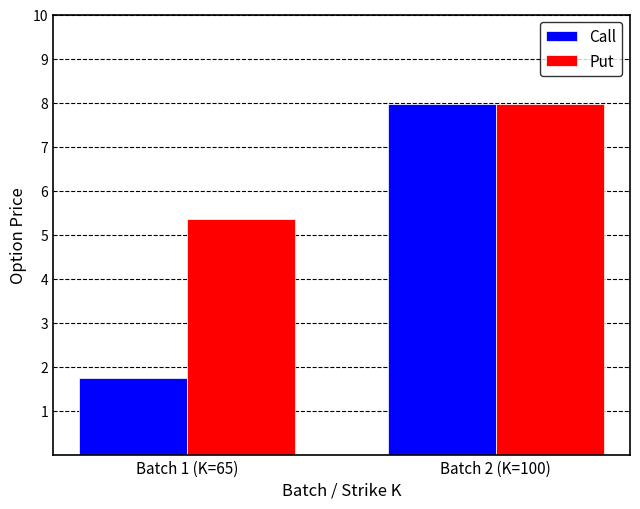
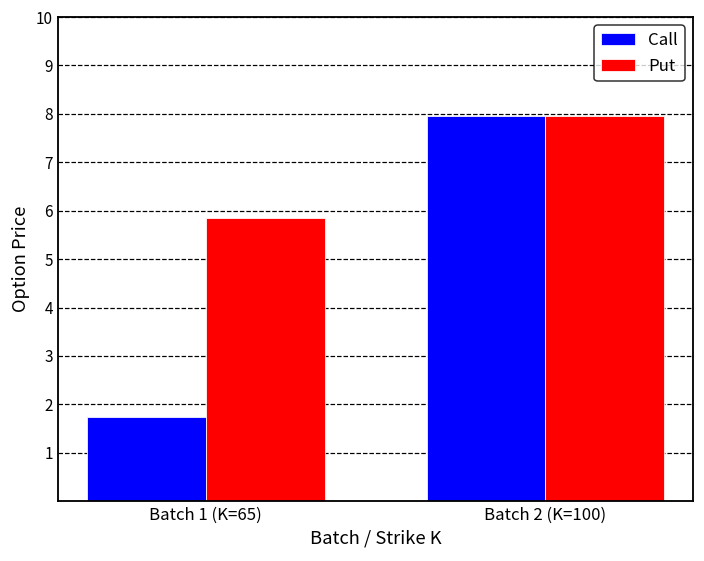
Put, Batch 1 (K=65): 5.4 -> 5.8
